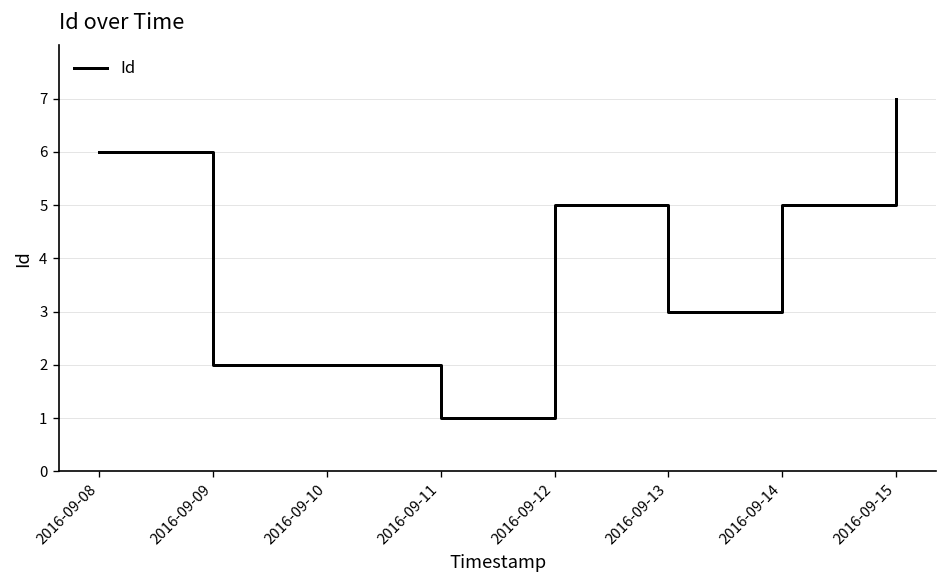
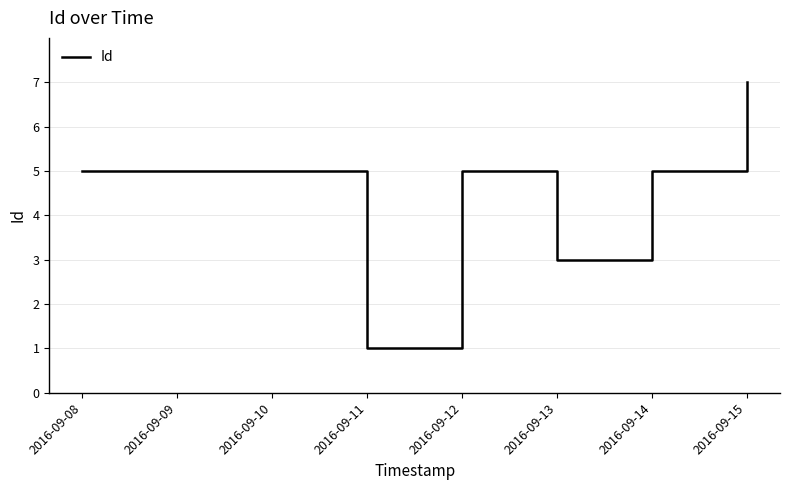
2016-09-08: 6 -> 5
2016-09-09: 2 -> 5
